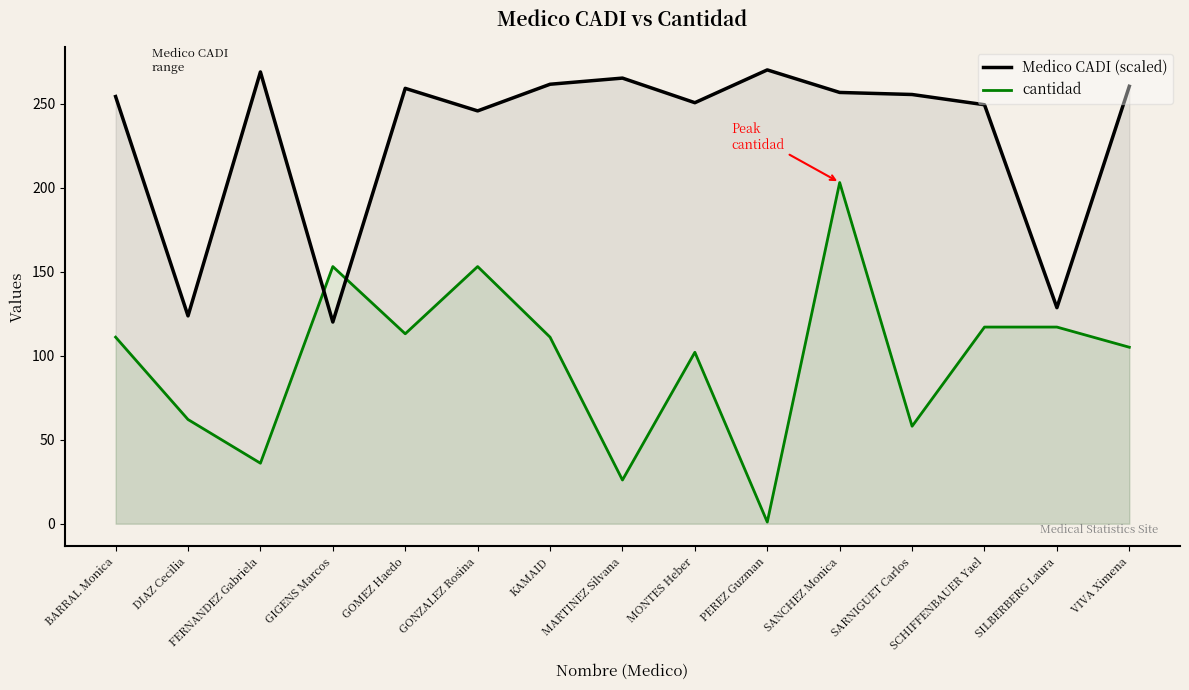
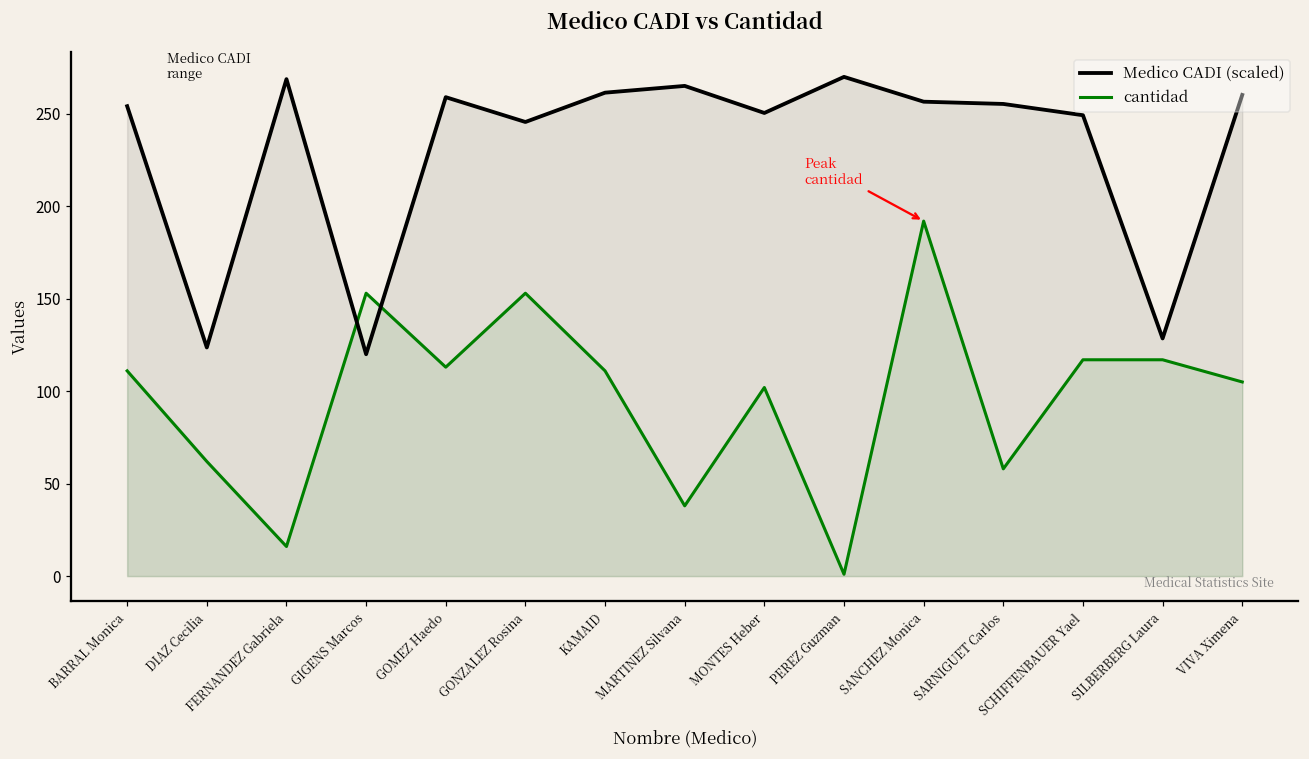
cantidad, FERNANDEZ Gabriela: 36 -> 16
cantidad, MARTINEZ Silvana: 26 -> 38
cantidad, SANCHEZ Monica: 203 -> 192
